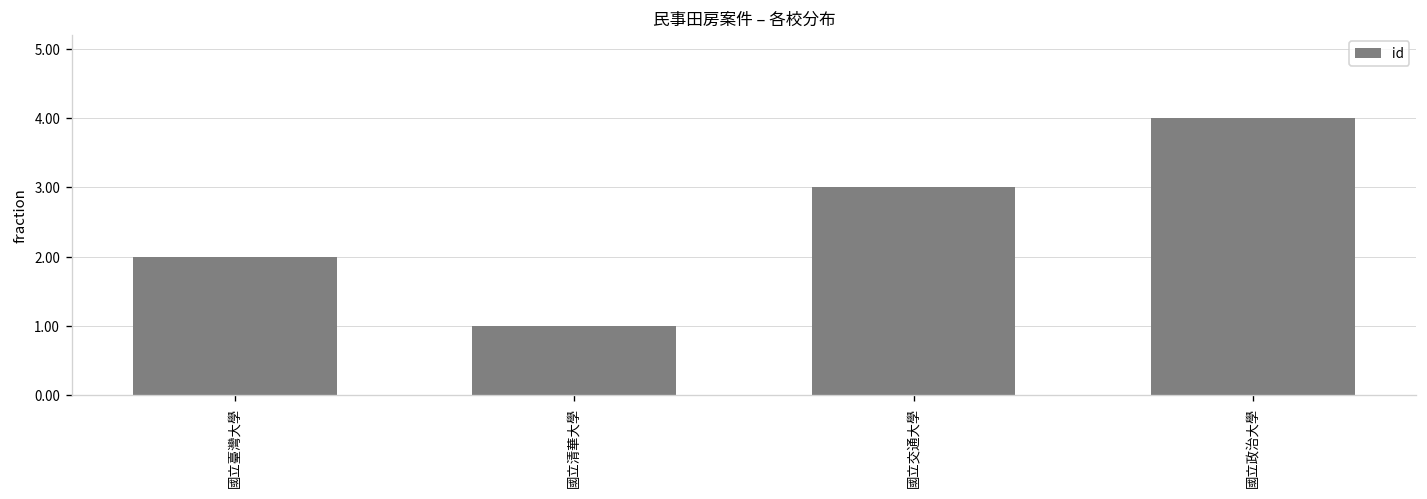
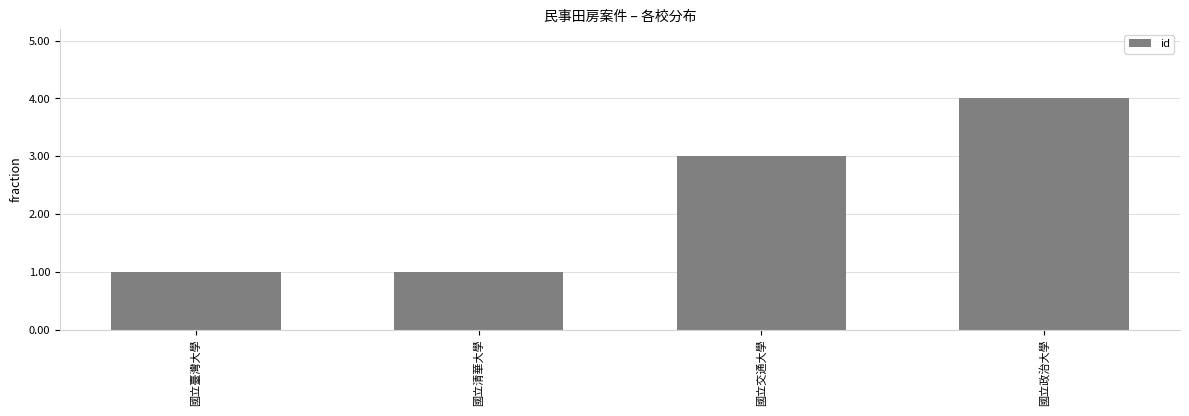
國立臺灣大學: 2 -> 1
